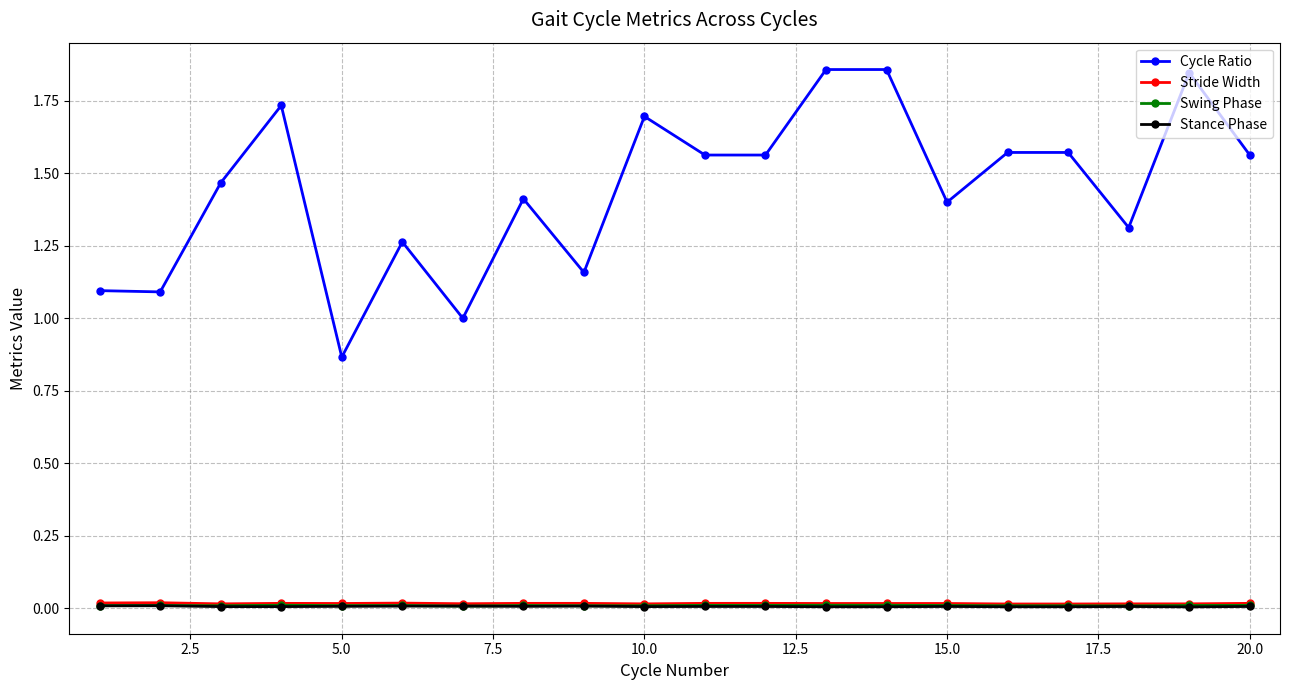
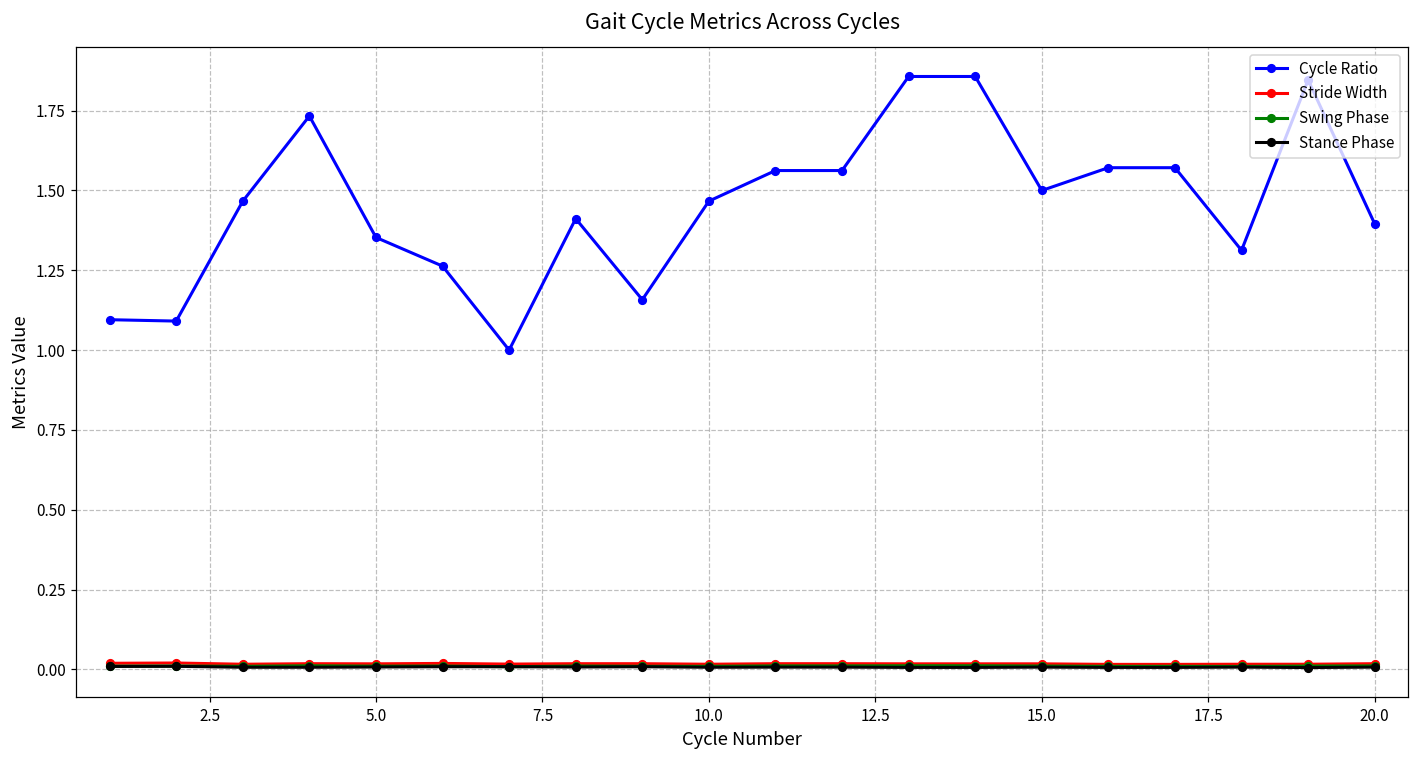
Cycle Ratio, 5.0: 0.87 -> 1.35
Cycle Ratio, 10.0: 1.70 -> 1.47
Cycle Ratio, 15.0: 1.4 -> 1.5
Cycle Ratio, 20.0: 1.56 -> 1.40
